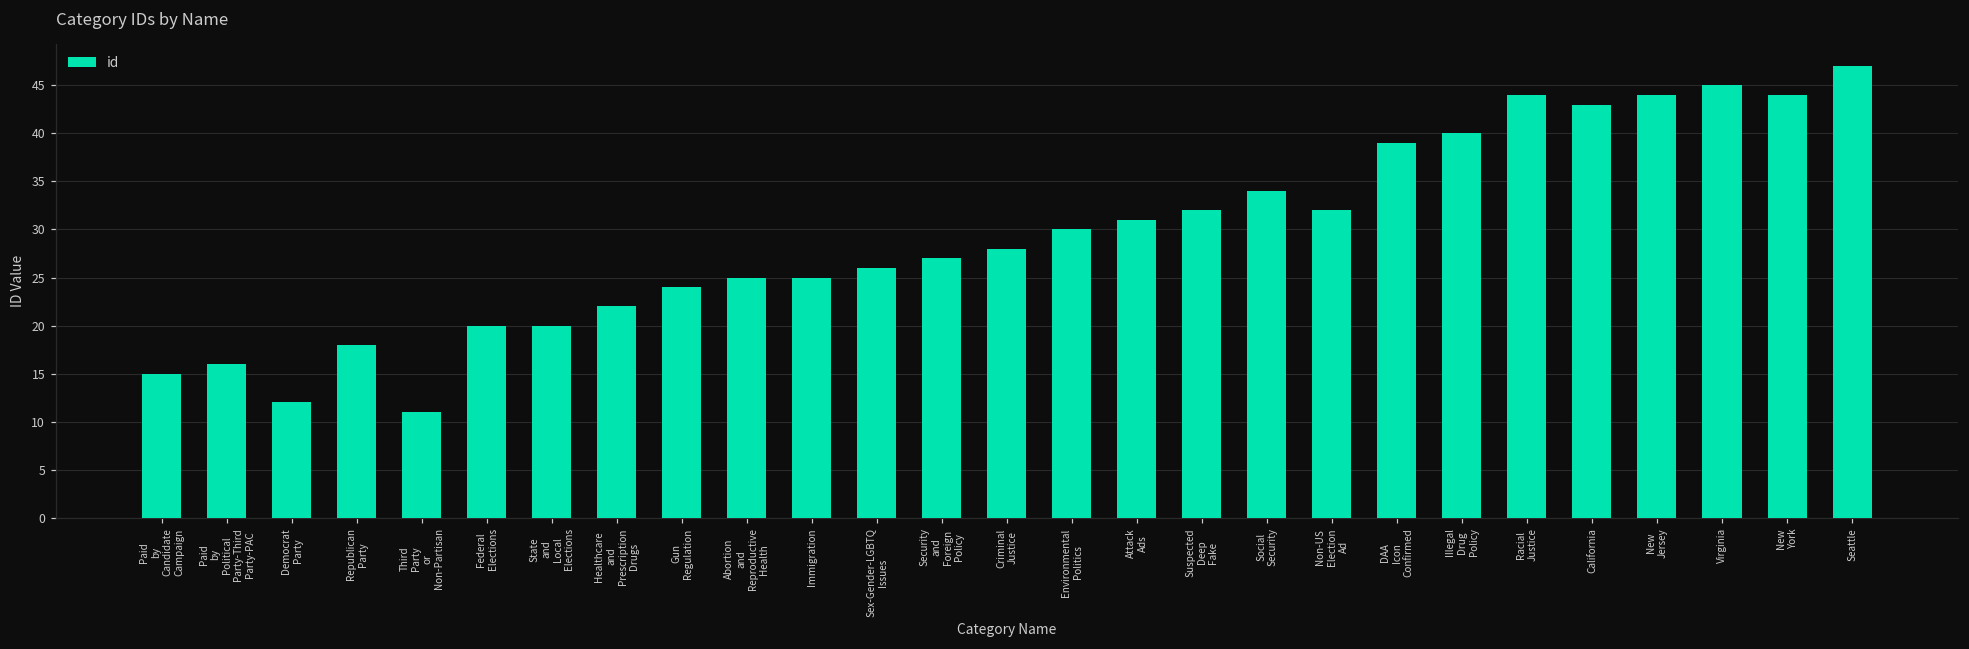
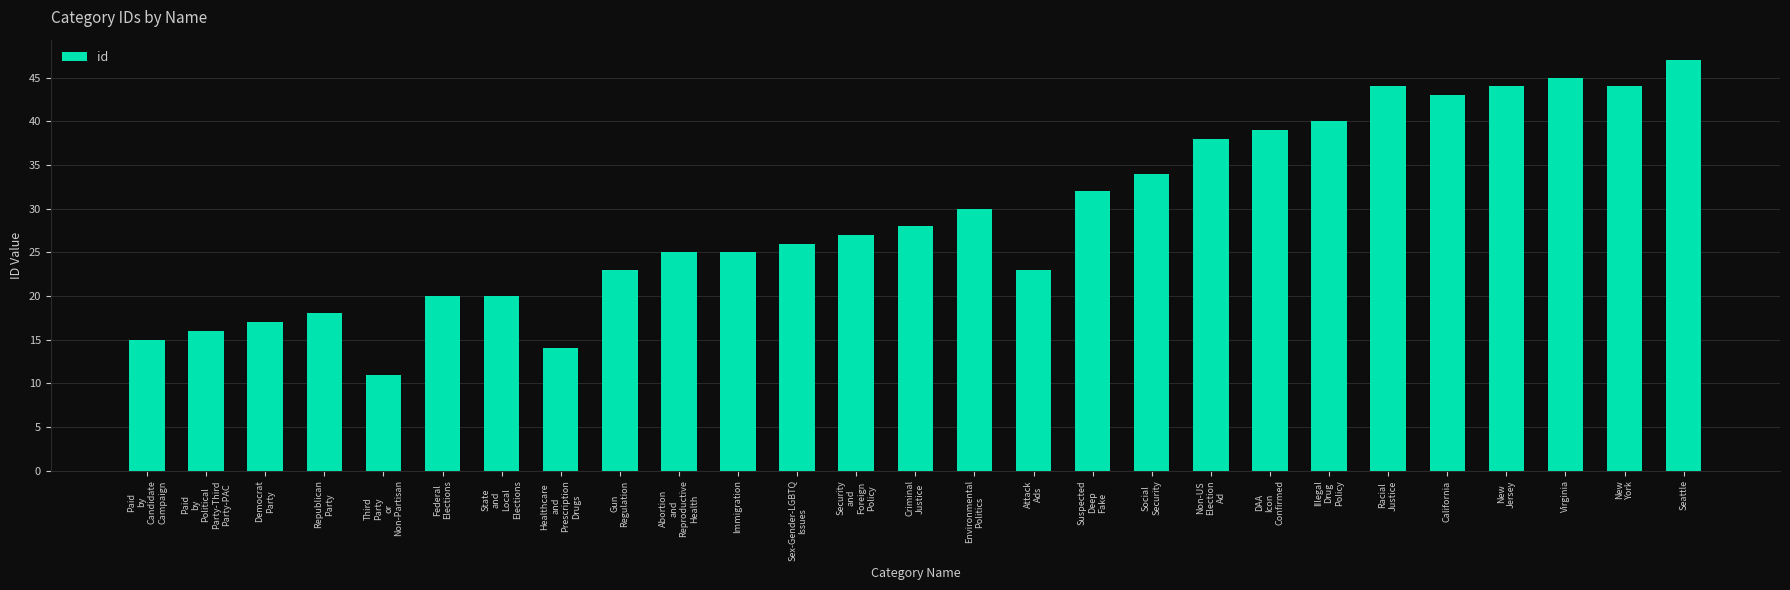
Democrat Party: 12 -> 17
Healthcare and Prescription Drugs: 22 -> 14
Gun Regulation: 24 -> 23
Attack Ads: 31 -> 23
Non-US Election Ad: 32 -> 38
